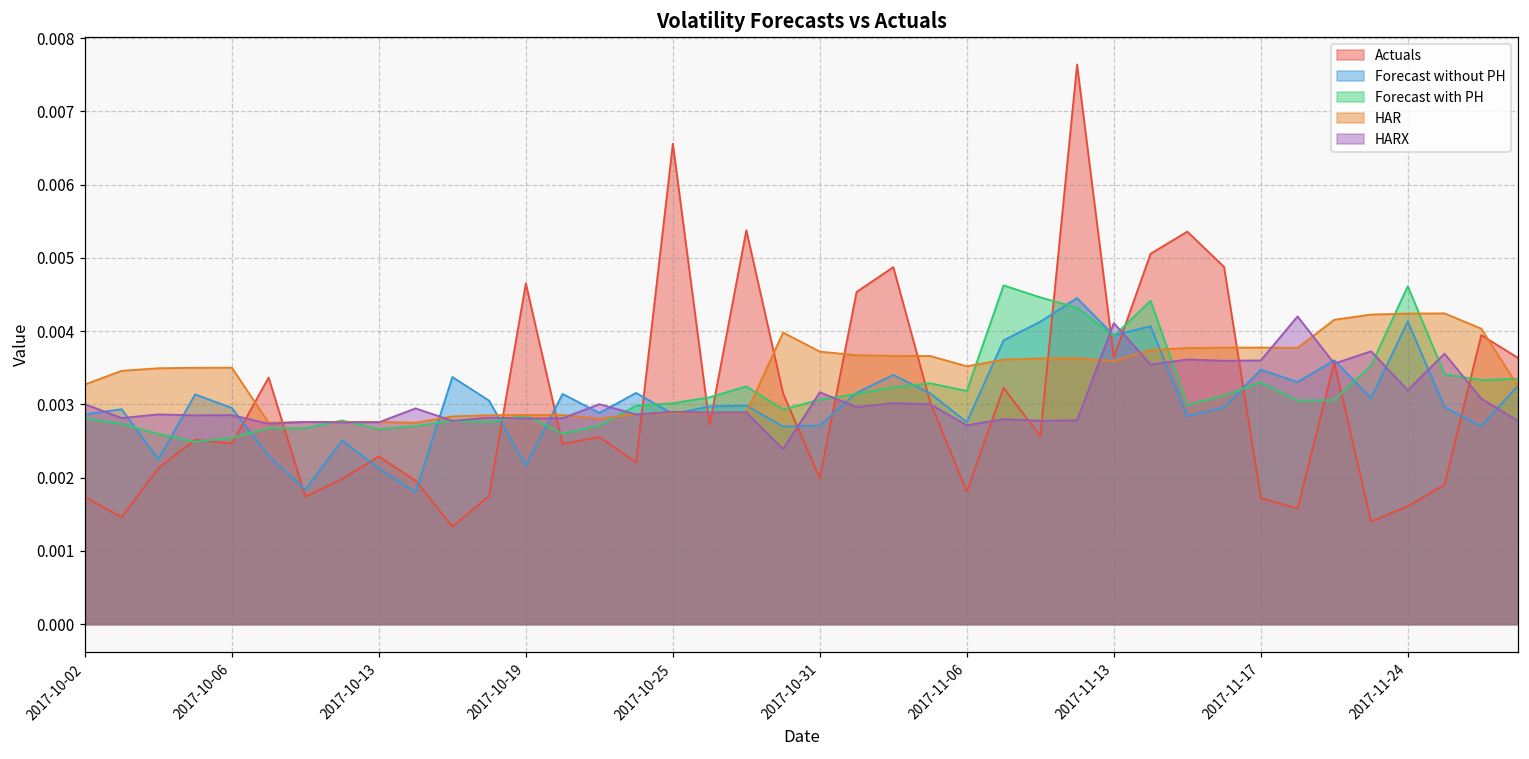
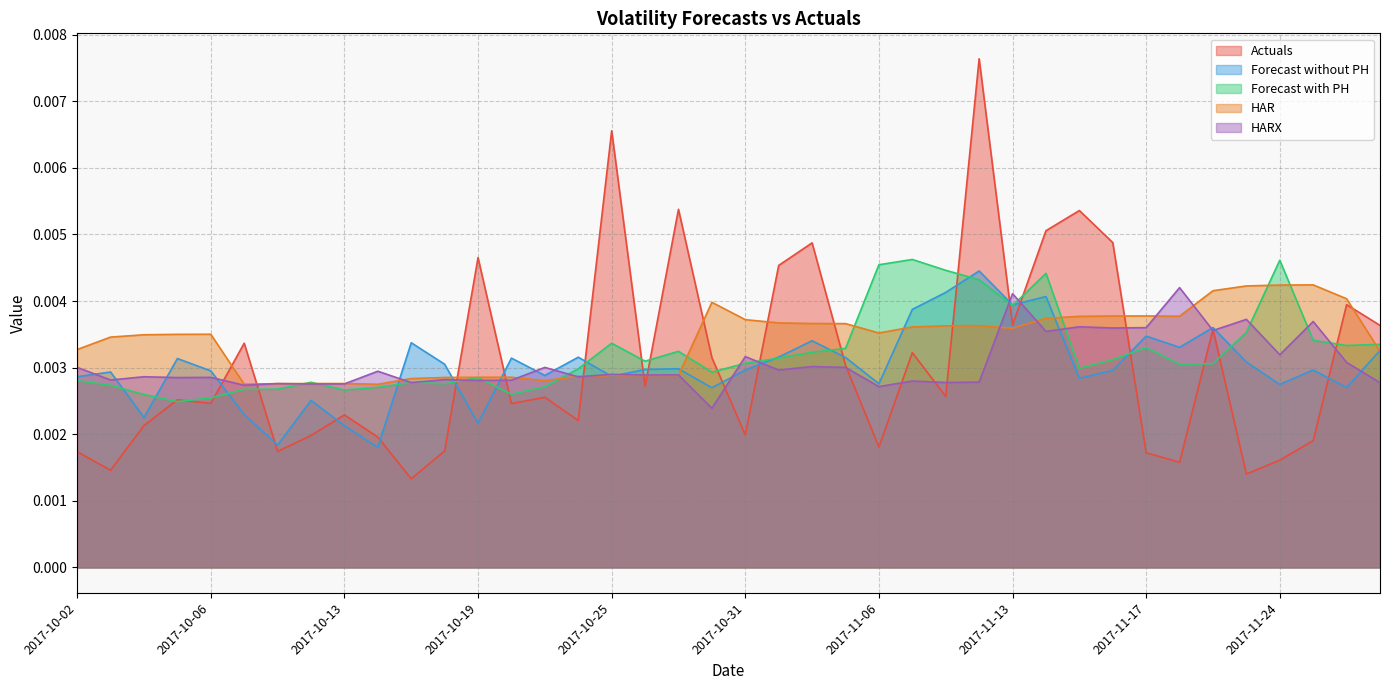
Forecast with PH, 2017-10-25: 0.0030 -> 0.0034
Forecast without PH, 2017-10-31: 0.0027 -> 0.0030
Forecast with PH, 2017-11-06: 0.0032 -> 0.0045
Forecast without PH, 2017-11-24: 0.0041 -> 0.0027
